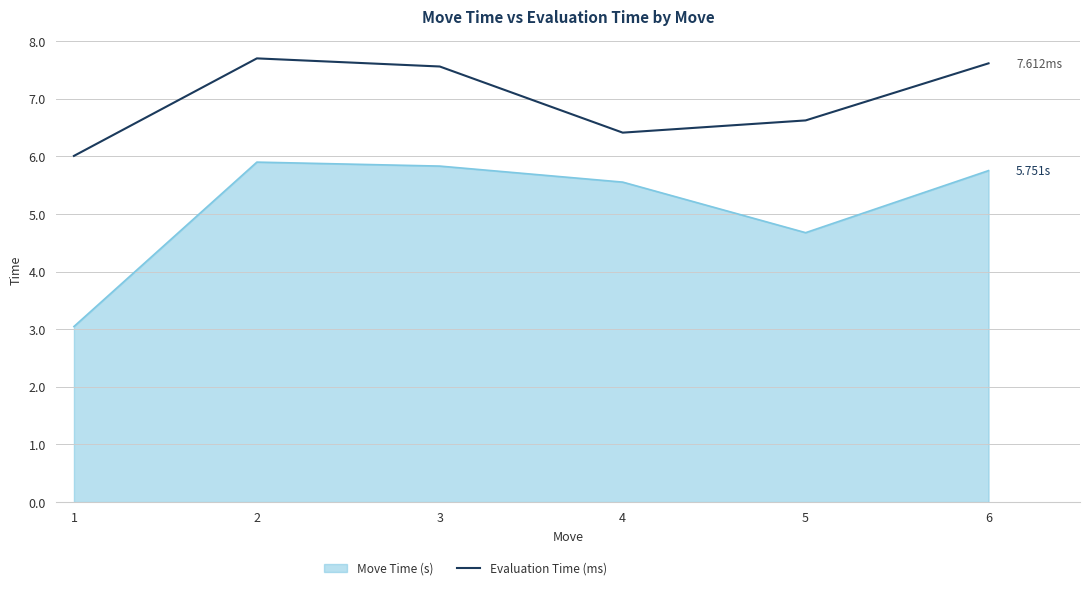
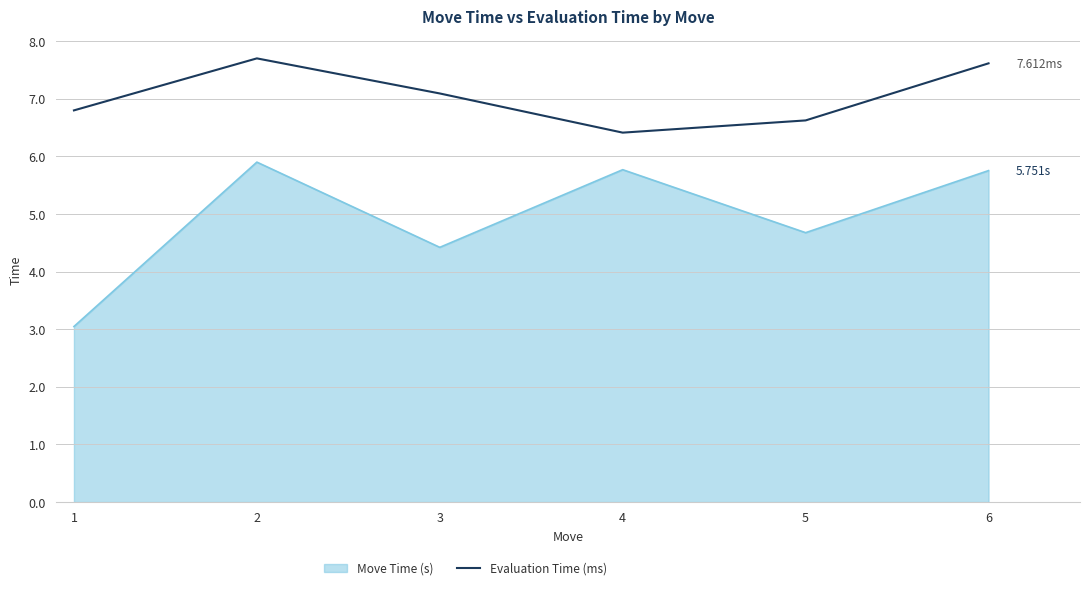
Evaluation Time (ms), 1: 6.0 -> 6.8
Move Time (s), 3: 5.8 -> 4.4
Evaluation Time (ms), 3: 7.6 -> 7.1
Move Time (s), 4: 5.6 -> 5.8
